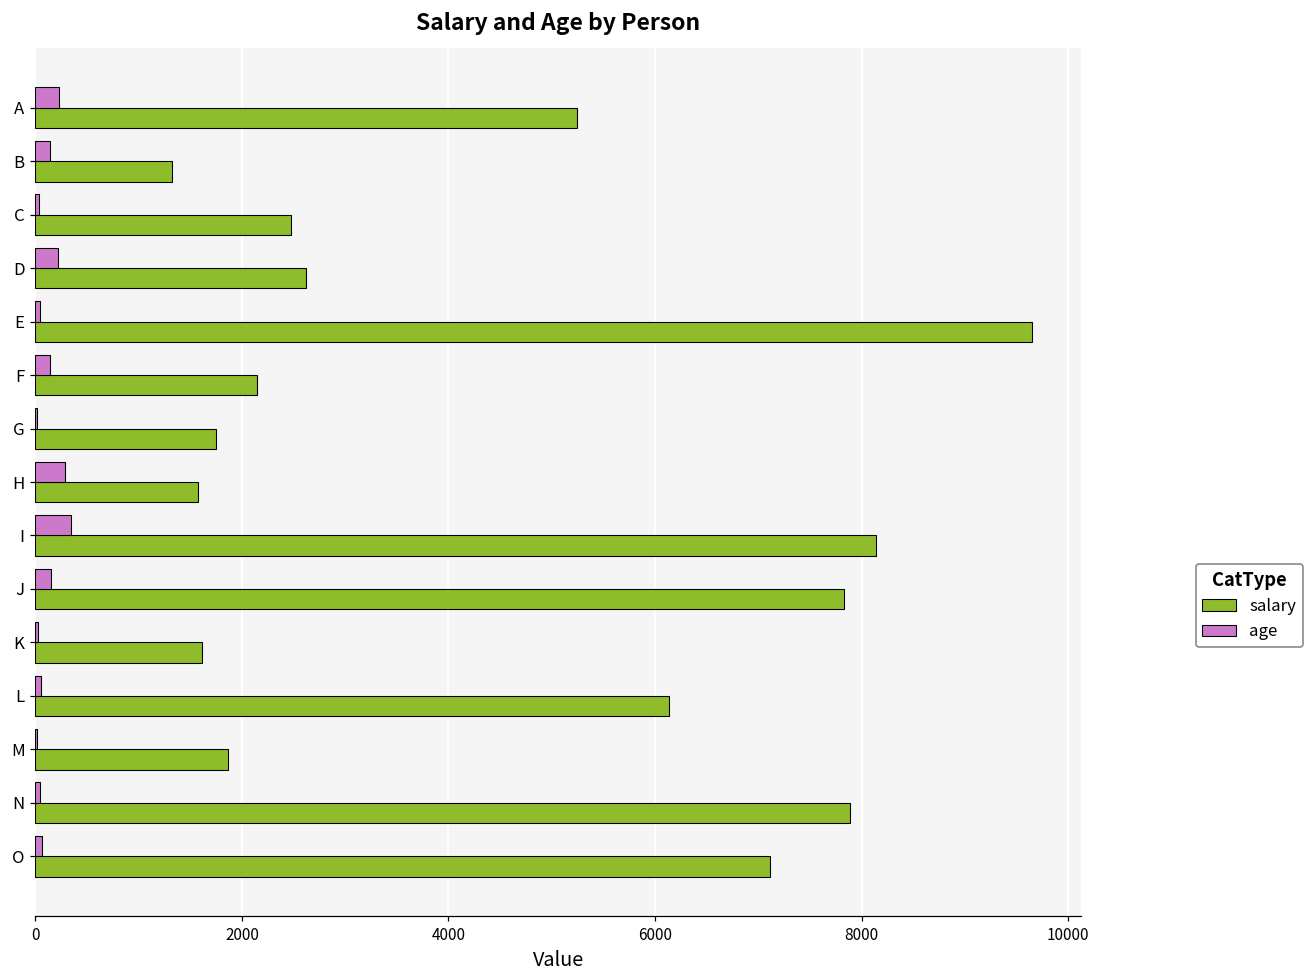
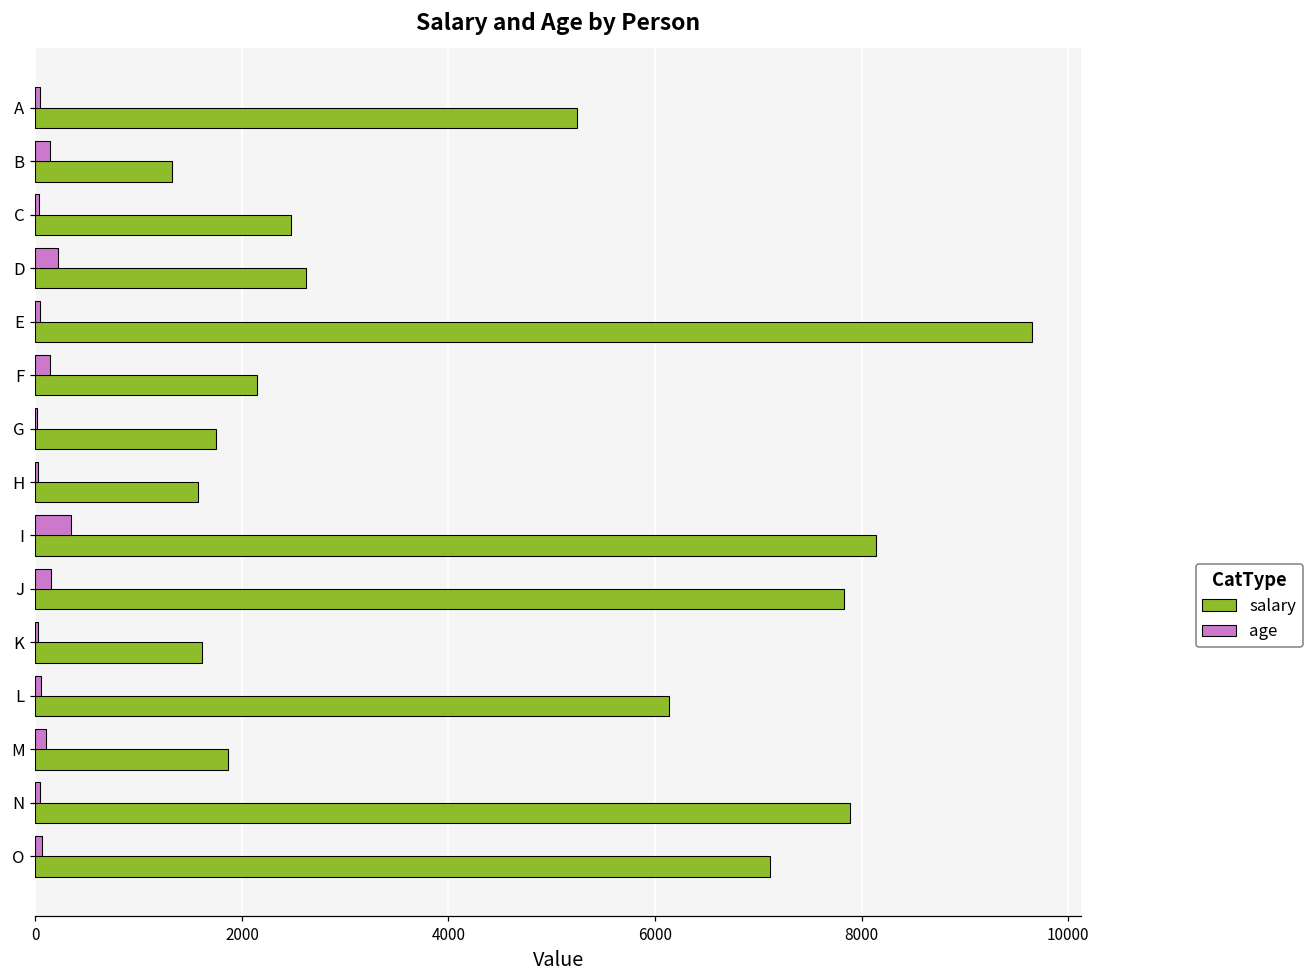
age, A: 200 -> 0
age, H: 300 -> 0
age, M: 0 -> 100
